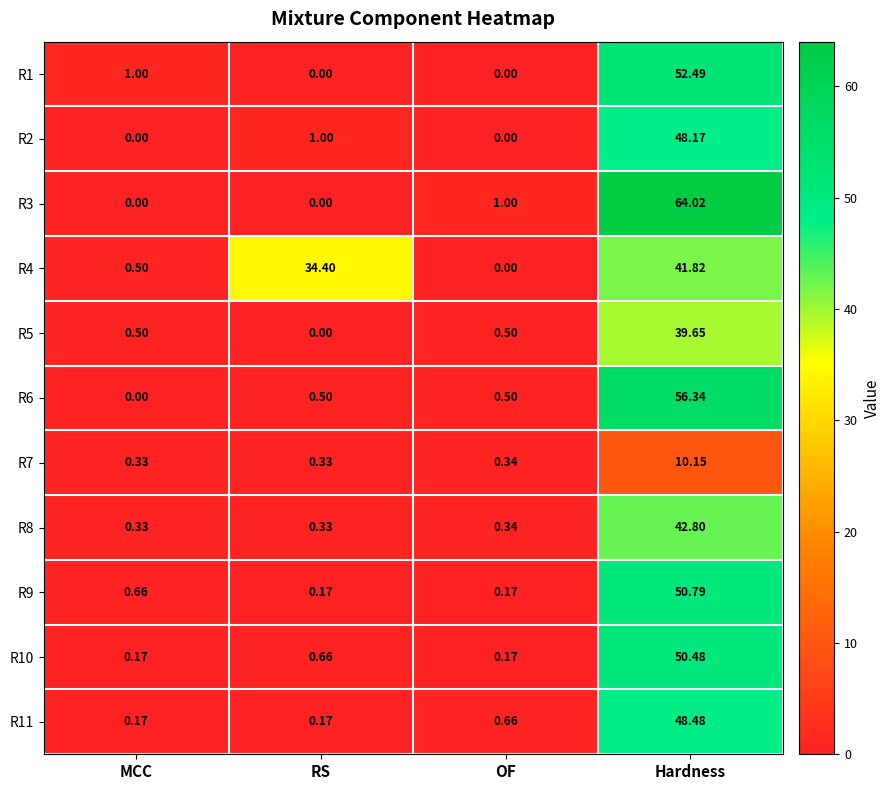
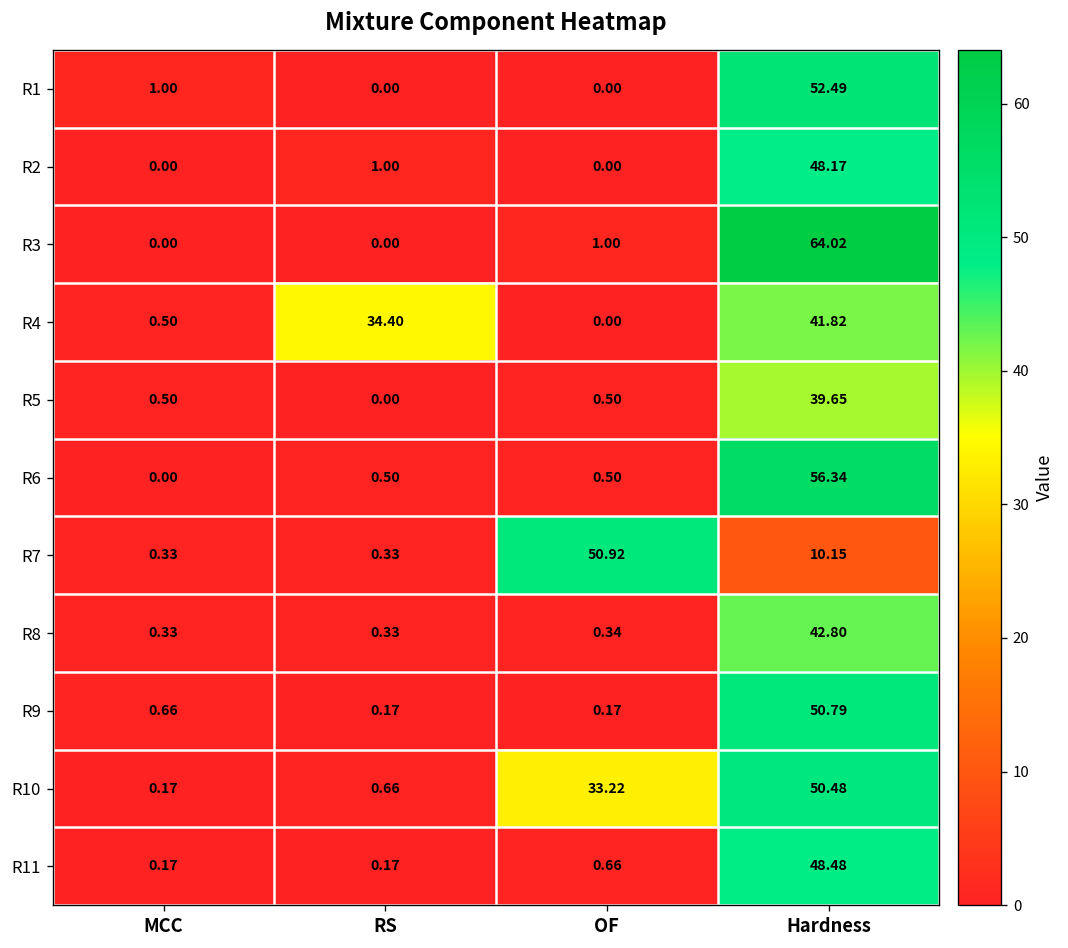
R7, OF: 0.34 -> 50.92
R10, OF: 0.17 -> 33.22
